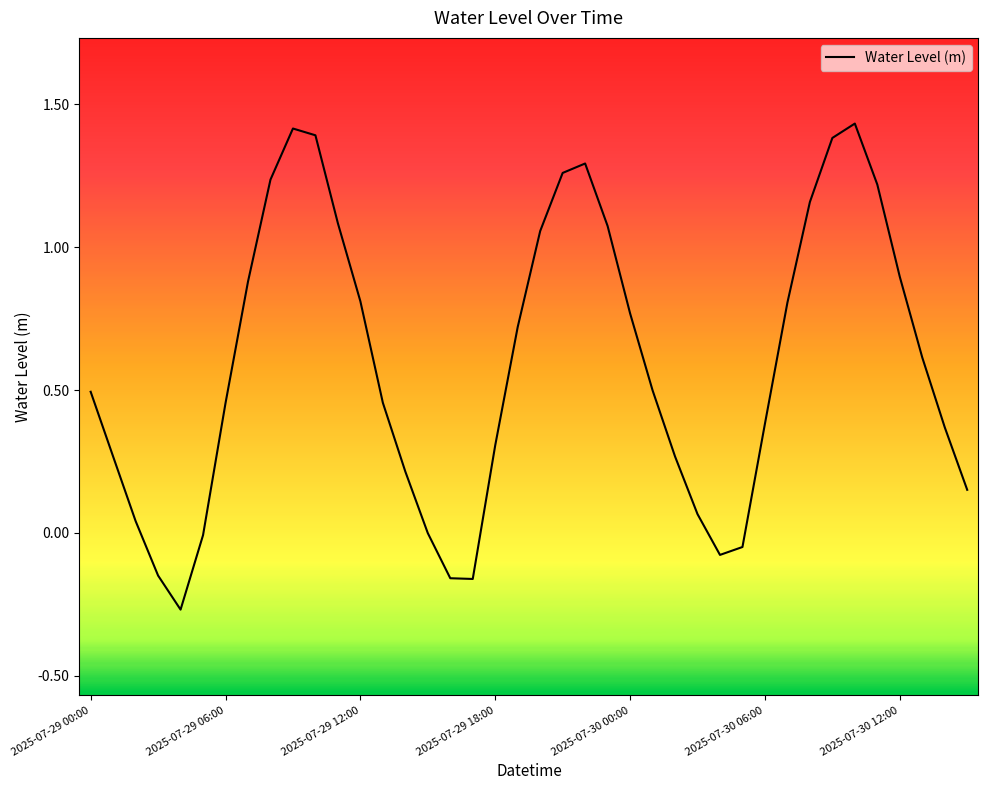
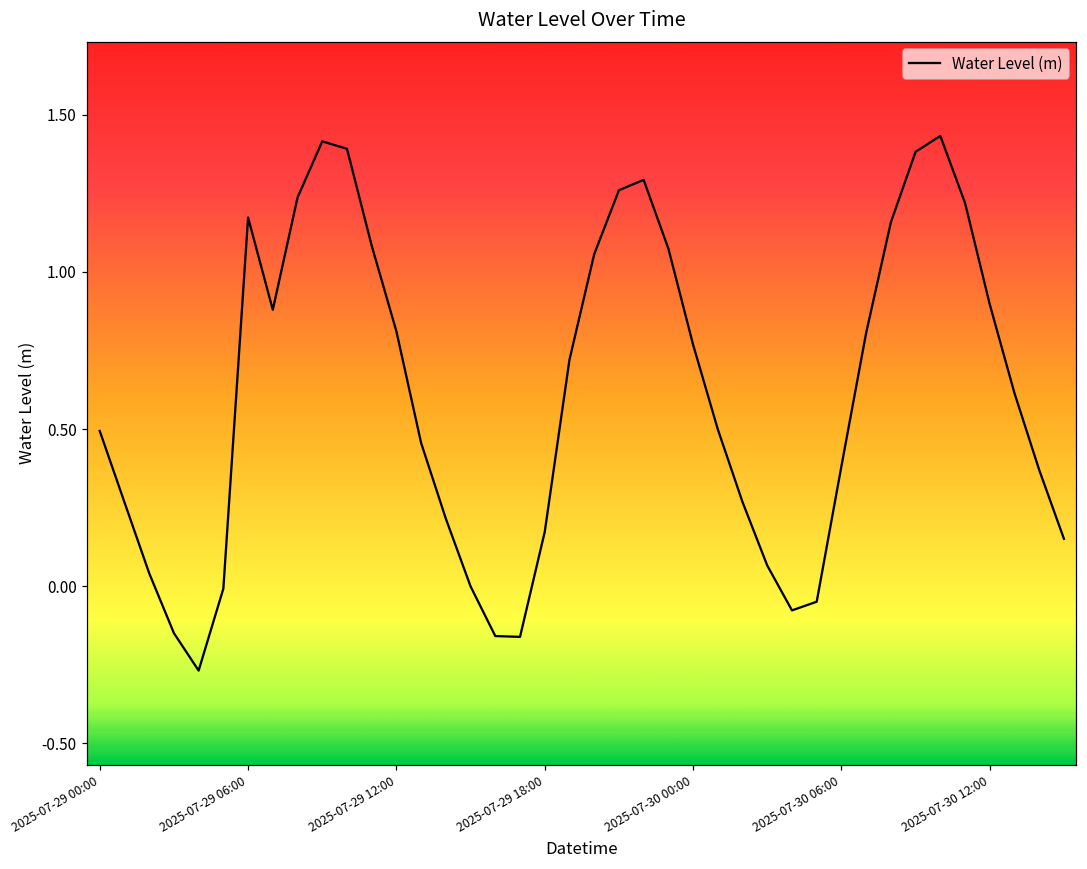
2025-07-29 06:00: 0.45 -> 1.17
2025-07-29 18:00: 0.31 -> 0.17
